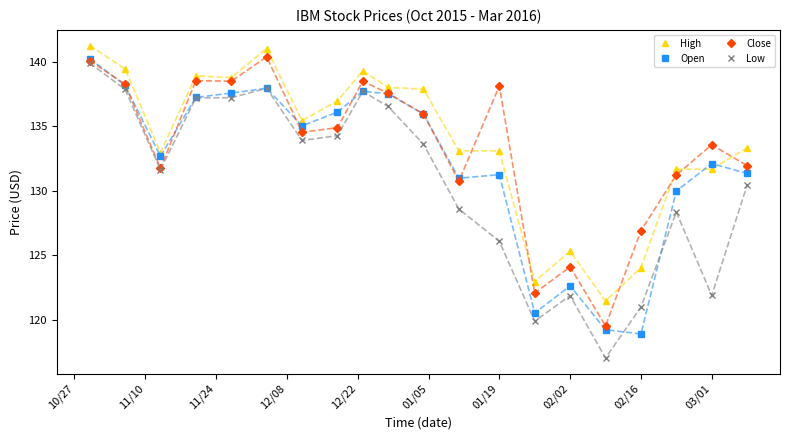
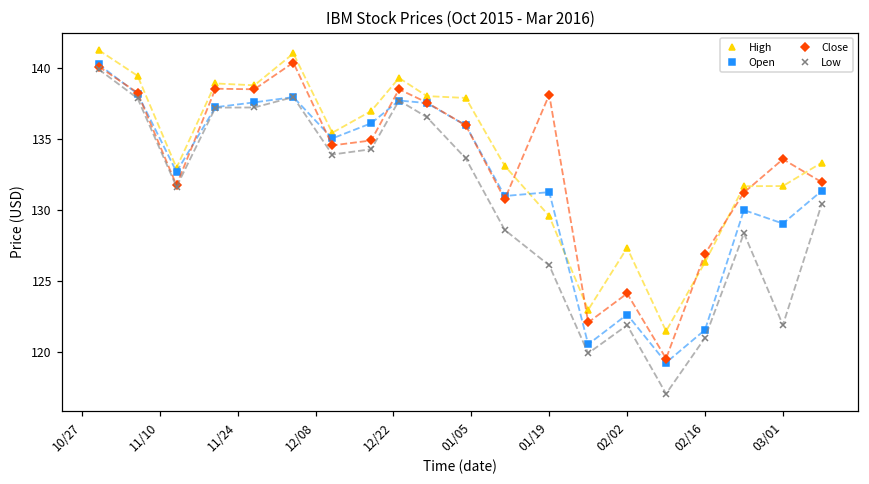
High, 01/19: 133.1 -> 129.6
High, 02/02: 125.3 -> 127.3
High, 02/16: 124.1 -> 126.3
Open, 02/16: 118.9 -> 121.6
Open, 03/01: 132.1 -> 129.0
